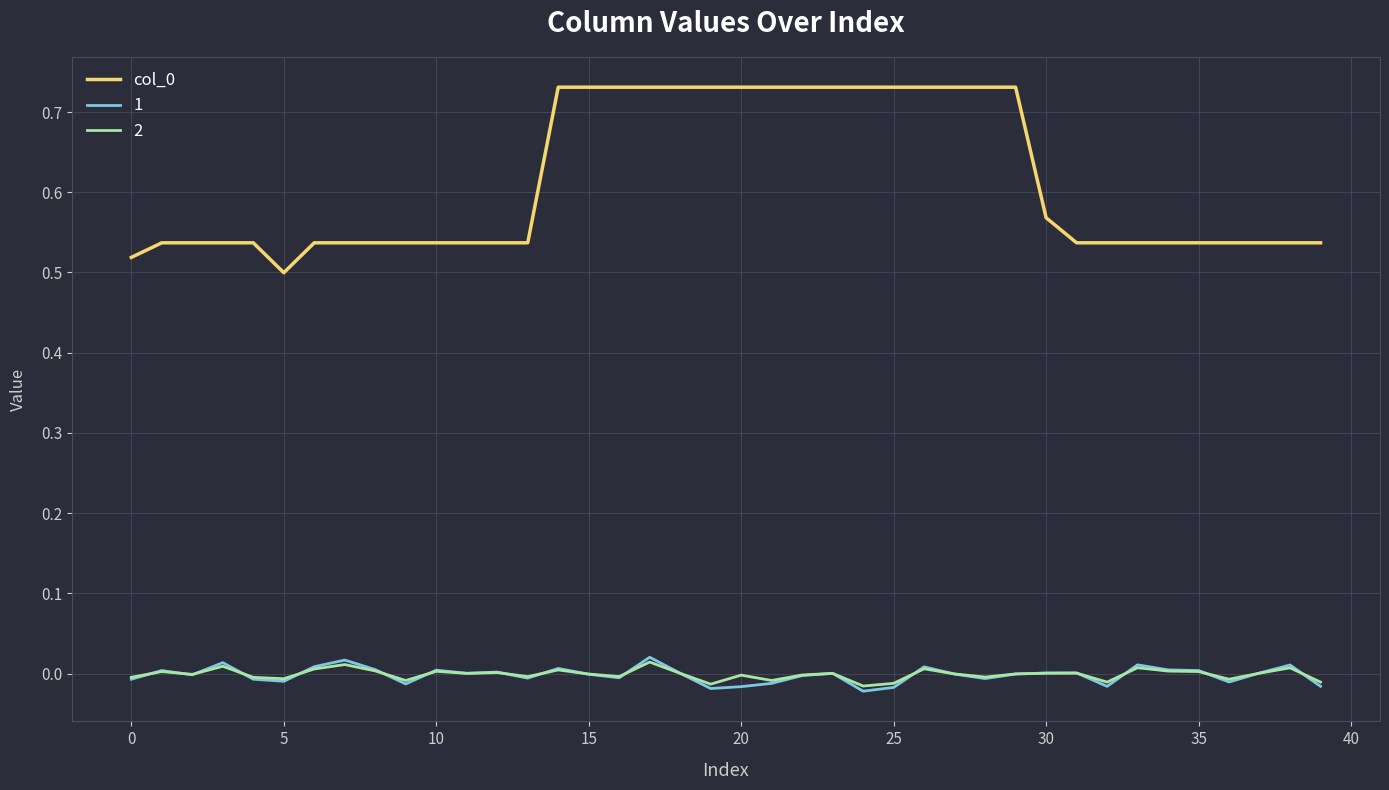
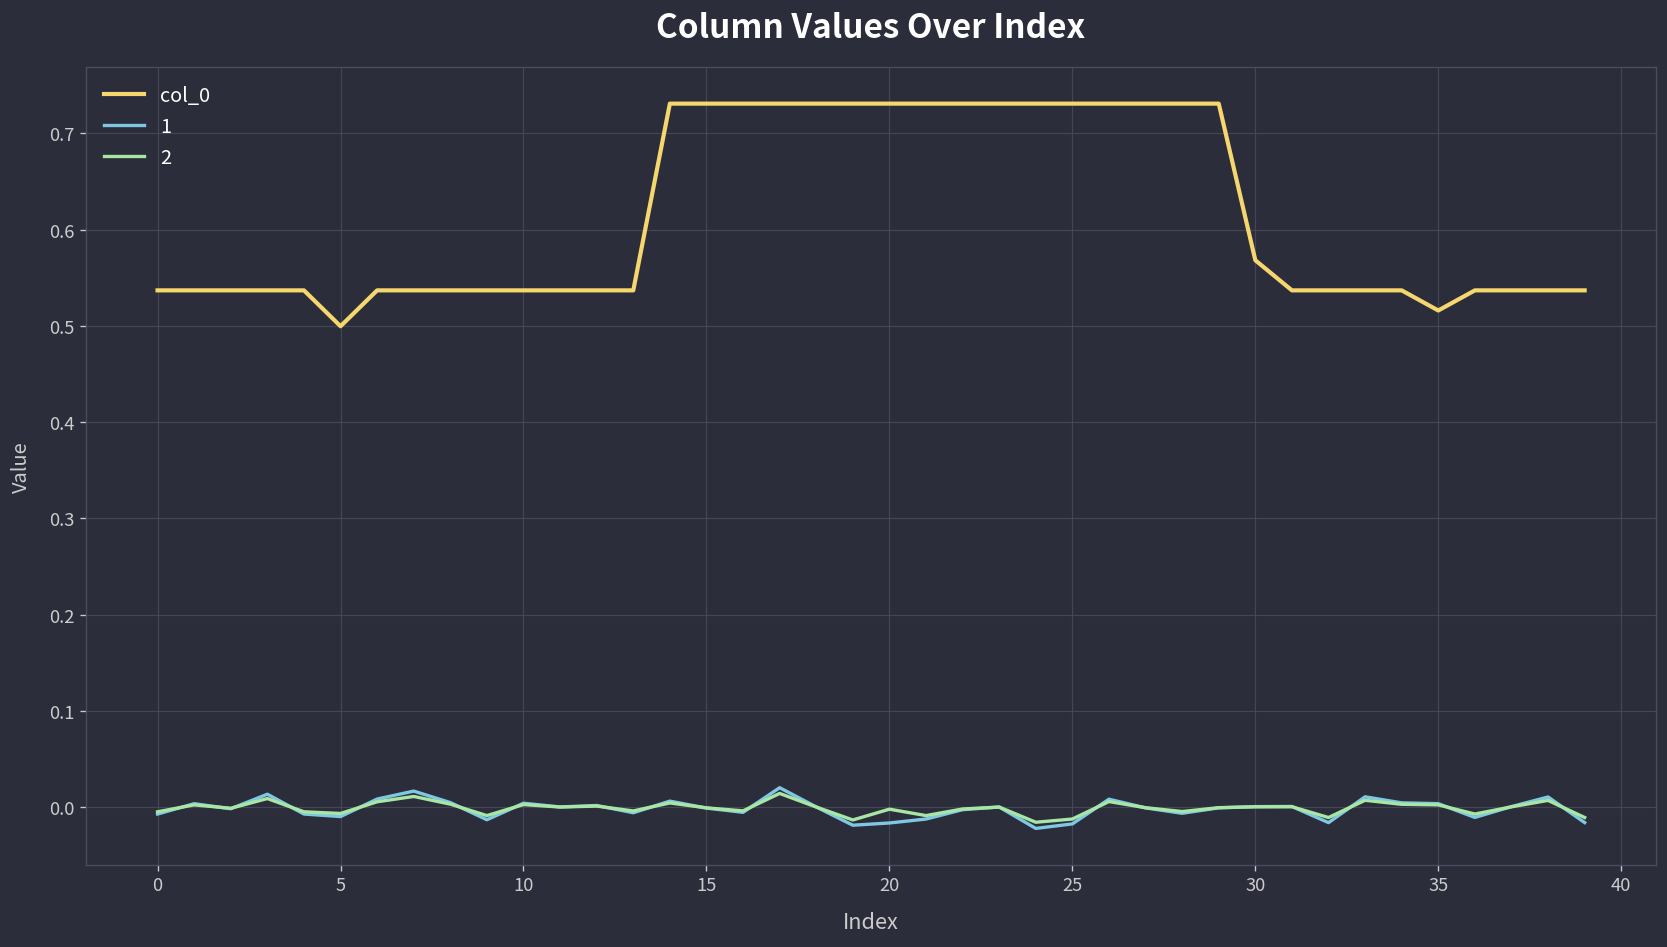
col_0, 0: 0.52 -> 0.54
col_0, 35: 0.54 -> 0.52
